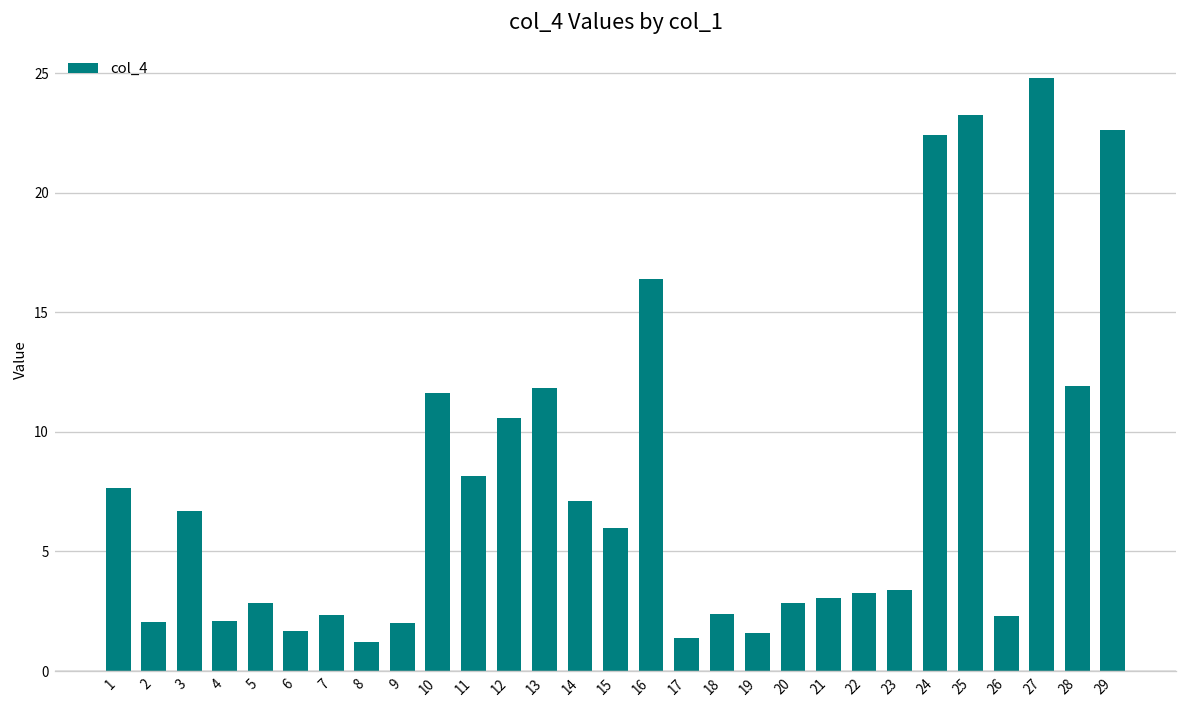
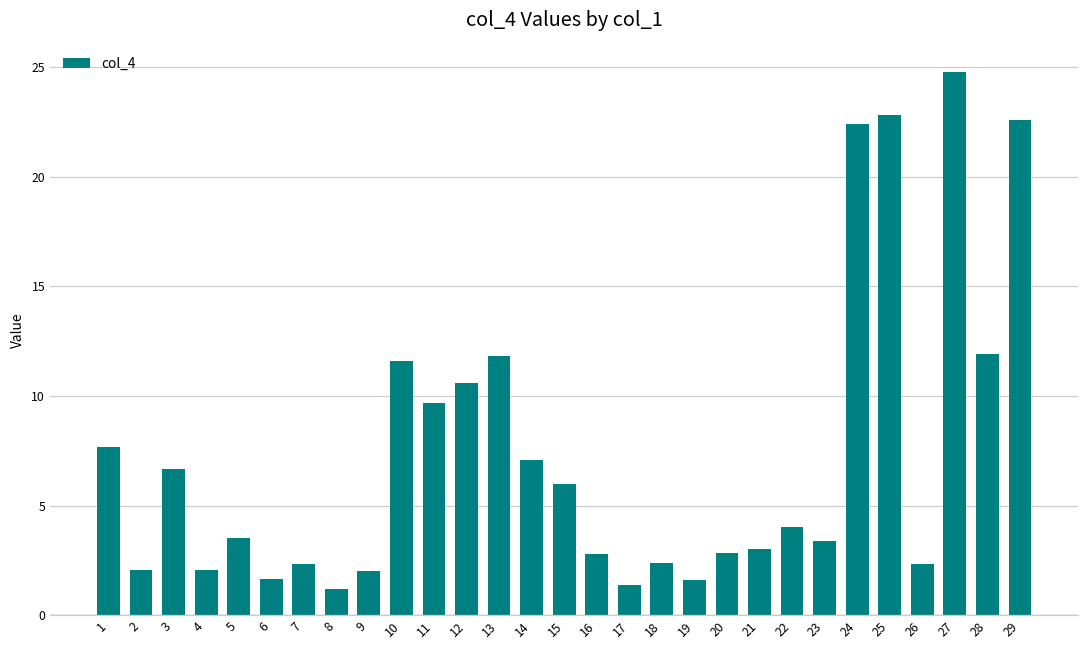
5: 2.8 -> 3.5
11: 8.1 -> 9.7
16: 16.4 -> 2.8
22: 3.3 -> 4.0
25: 23.3 -> 22.8
